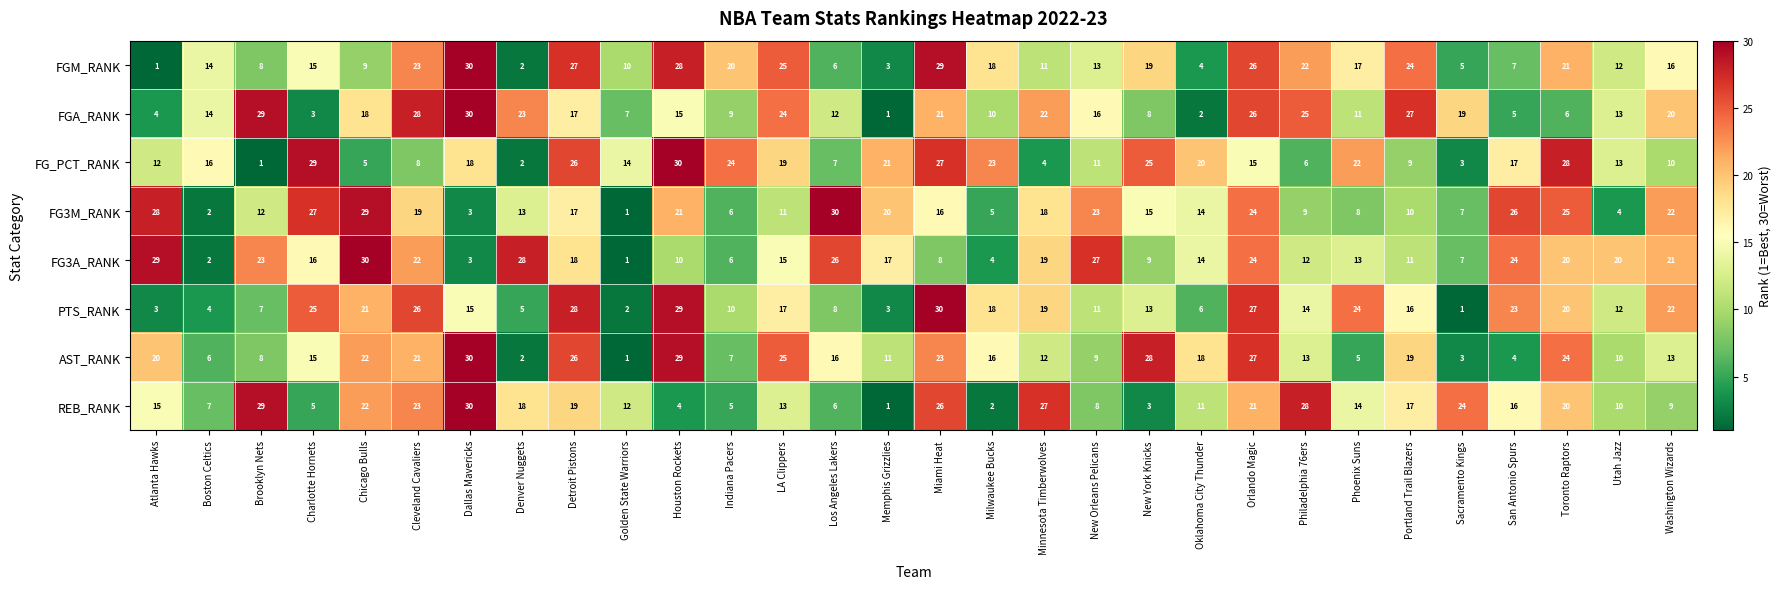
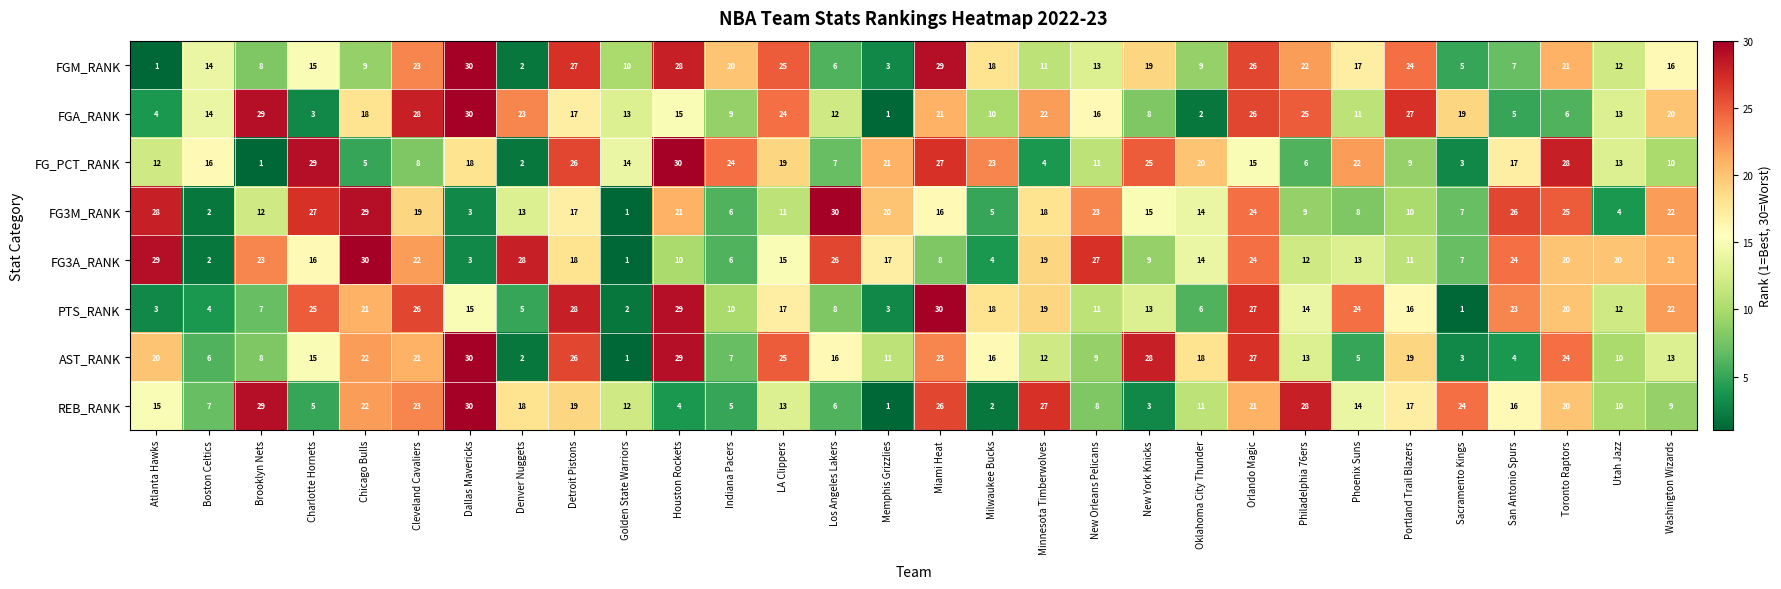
FGM_RANK, Oklahoma City Thunder: 4 -> 9
FGA_RANK, Golden State Warriors: 7 -> 13
